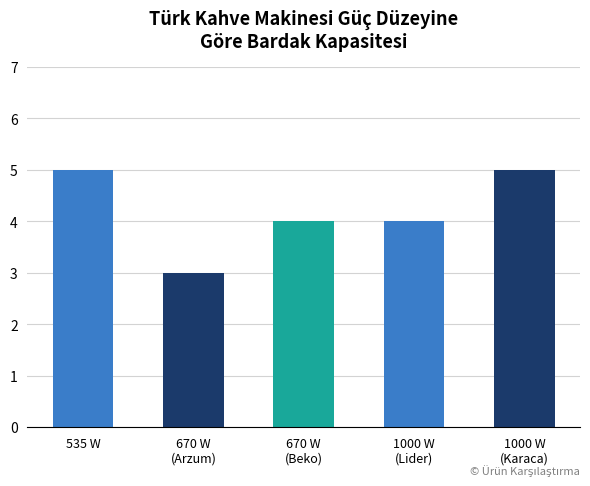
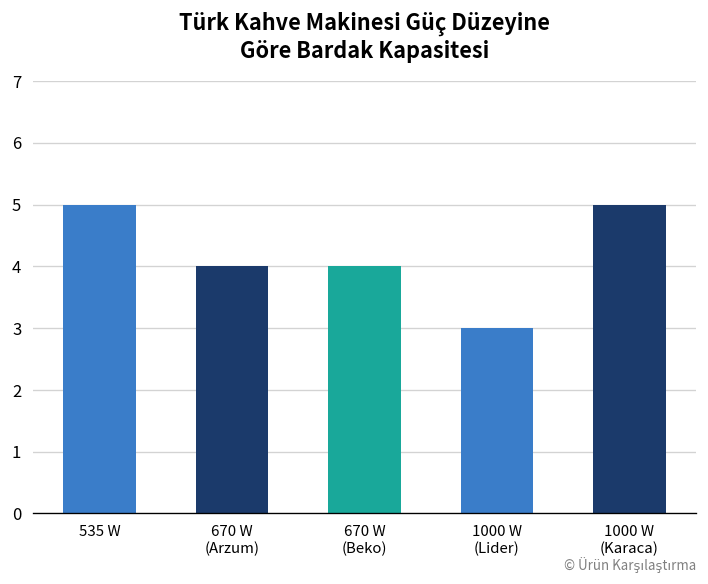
670 W (Arzum): 3 -> 4
1000 W (Lider): 4 -> 3
